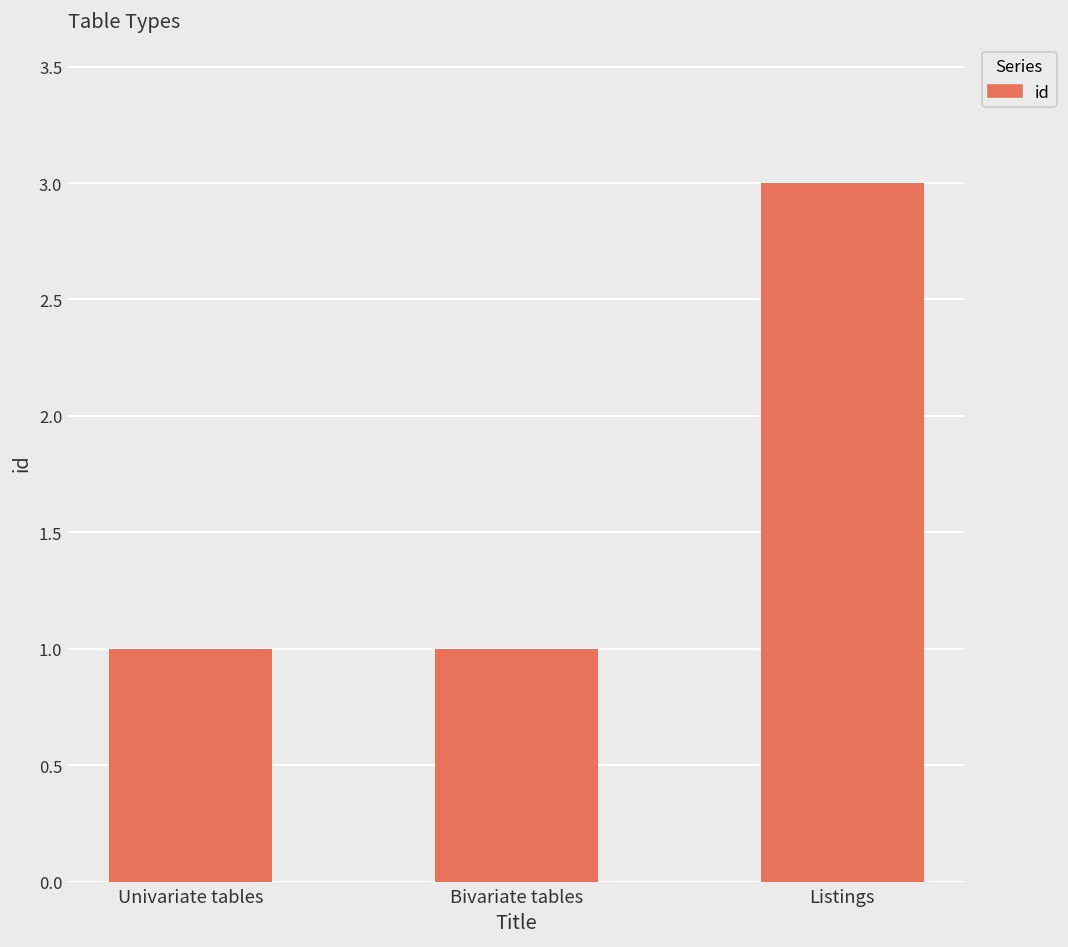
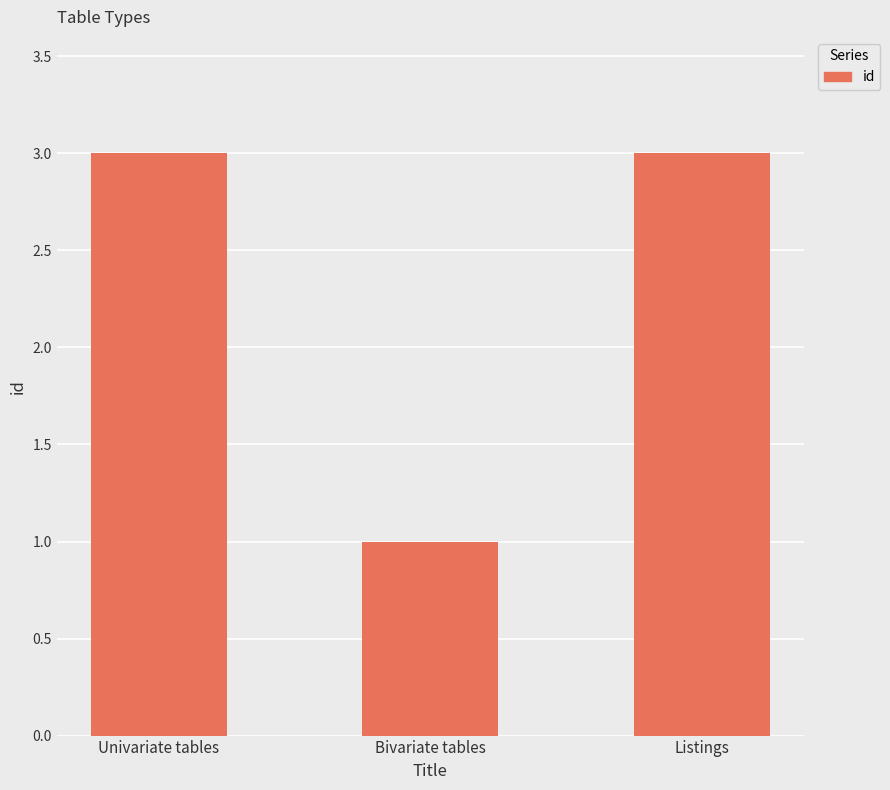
Univariate tables: 1 -> 3
